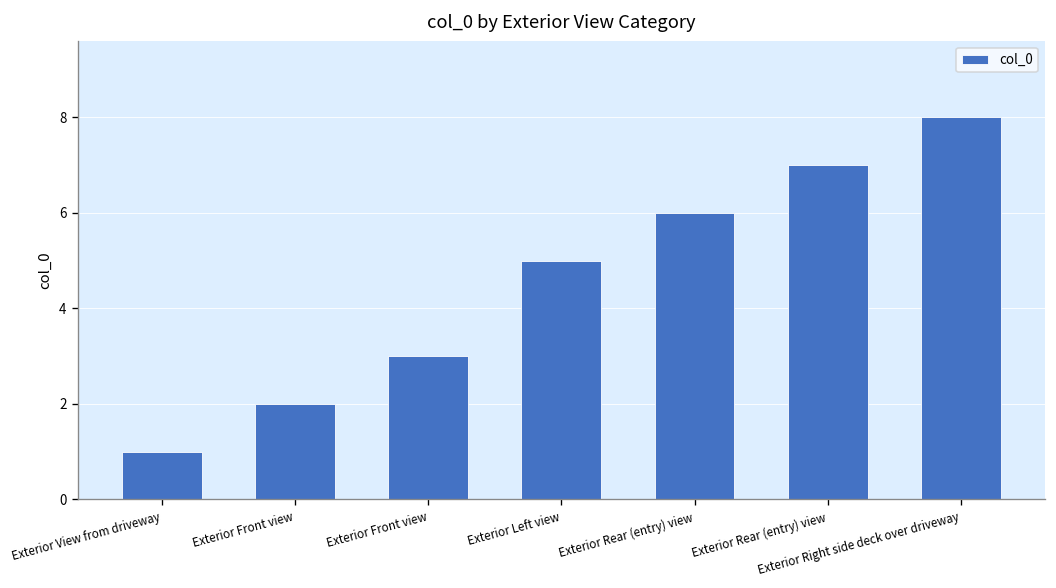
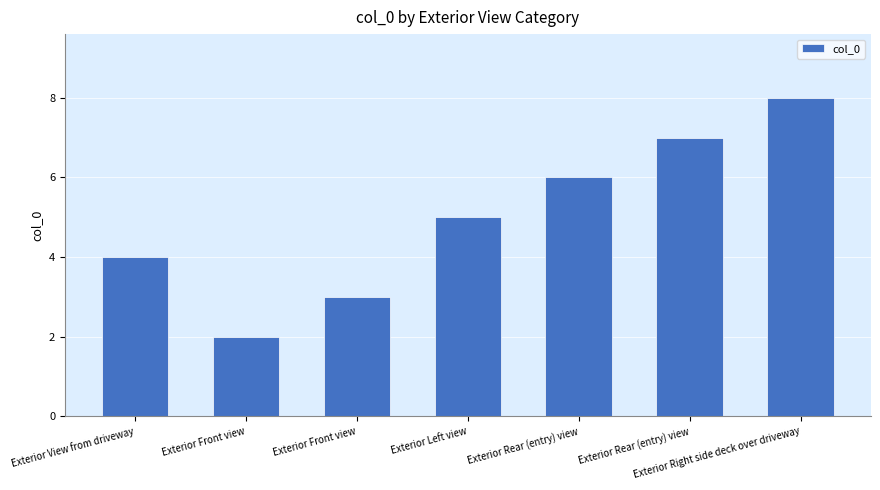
Exterior View from driveway: 1 -> 4
